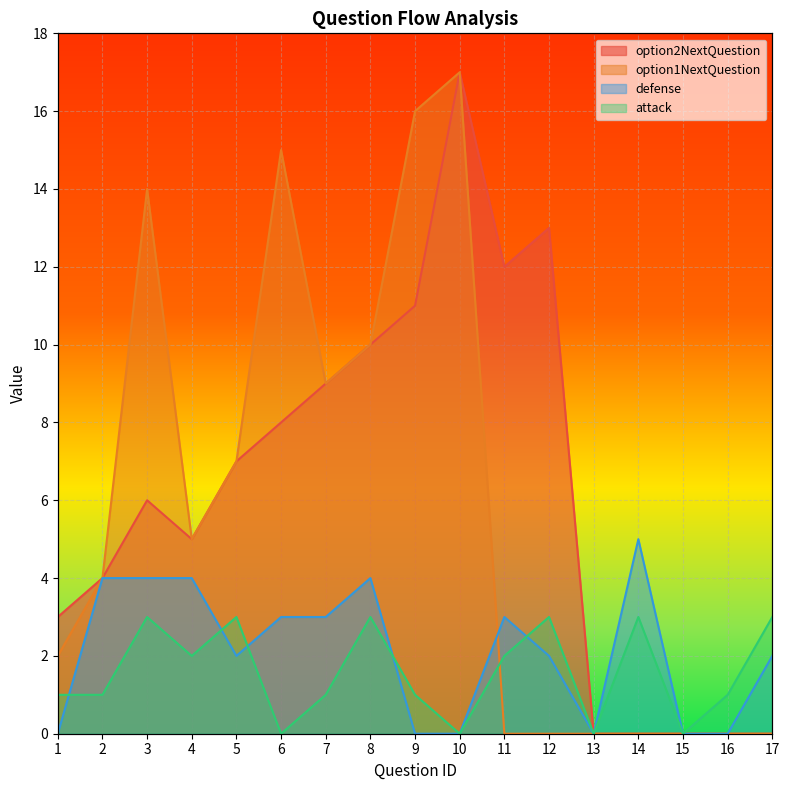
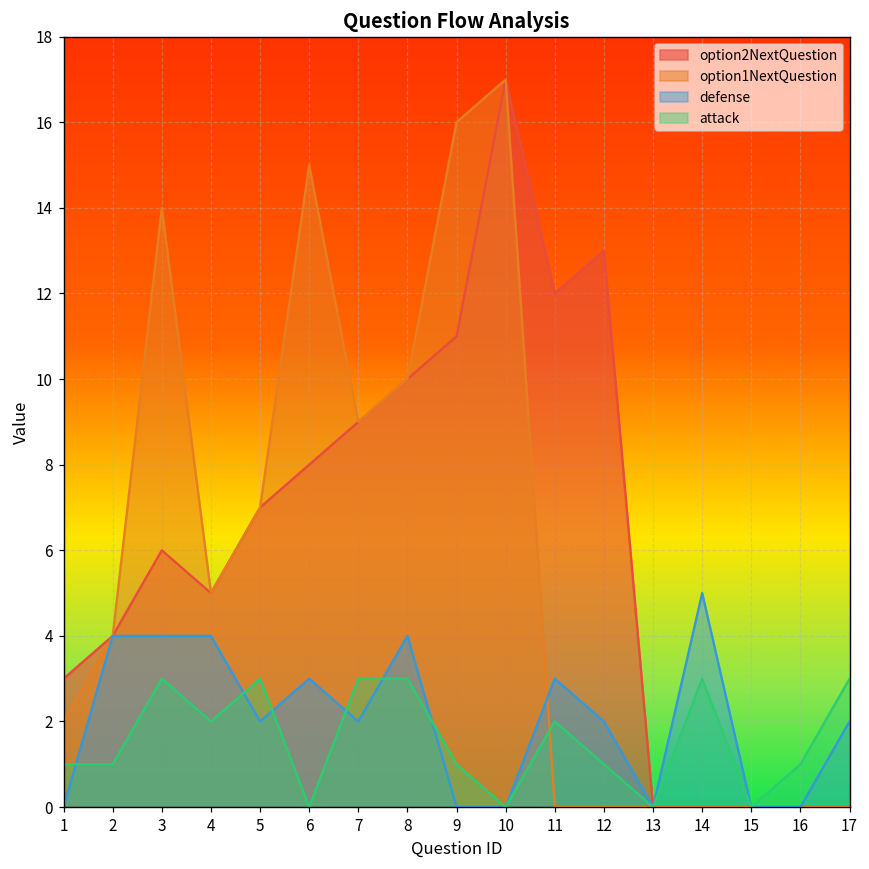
defense, 7: 3 -> 2
attack, 7: 1 -> 3
attack, 12: 3 -> 1
